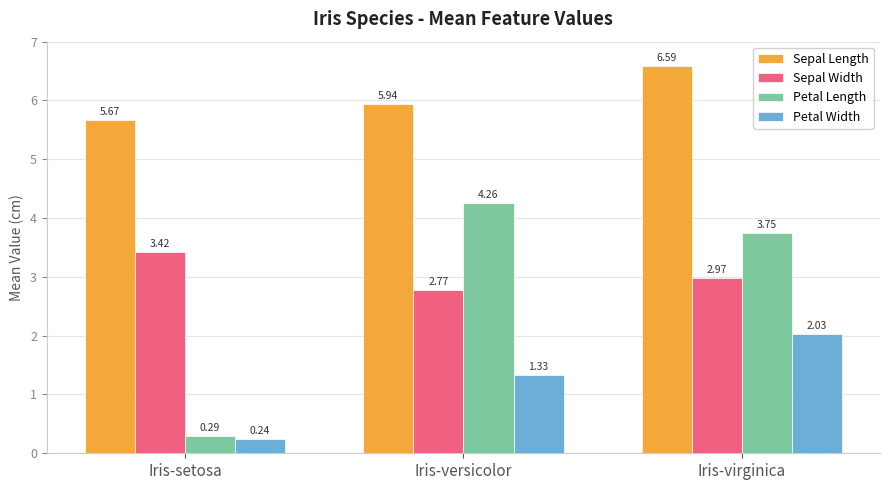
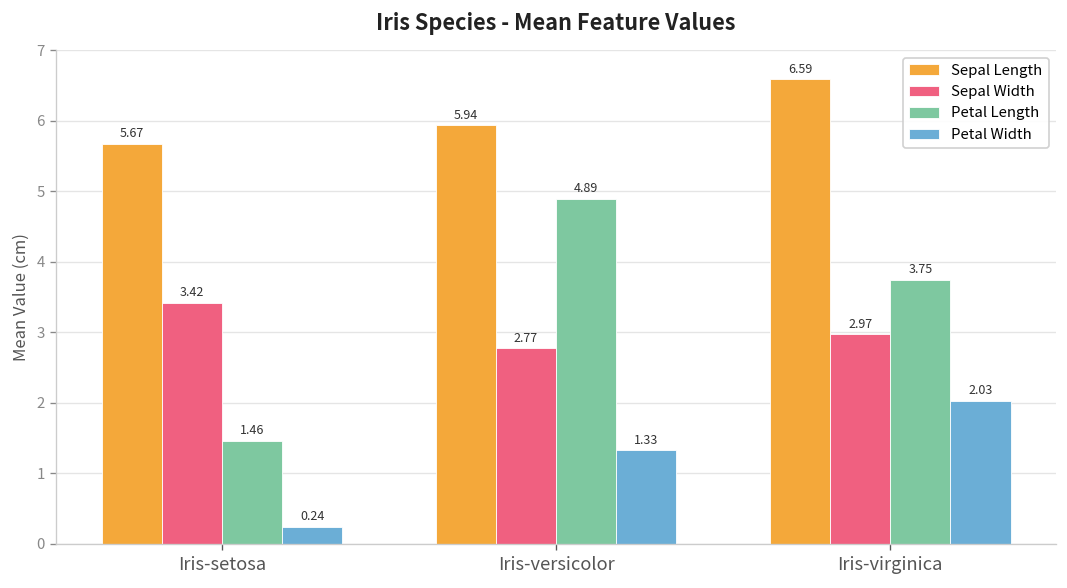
Petal Length, Iris-setosa: 0.29 -> 1.46
Petal Length, Iris-versicolor: 4.26 -> 4.89
